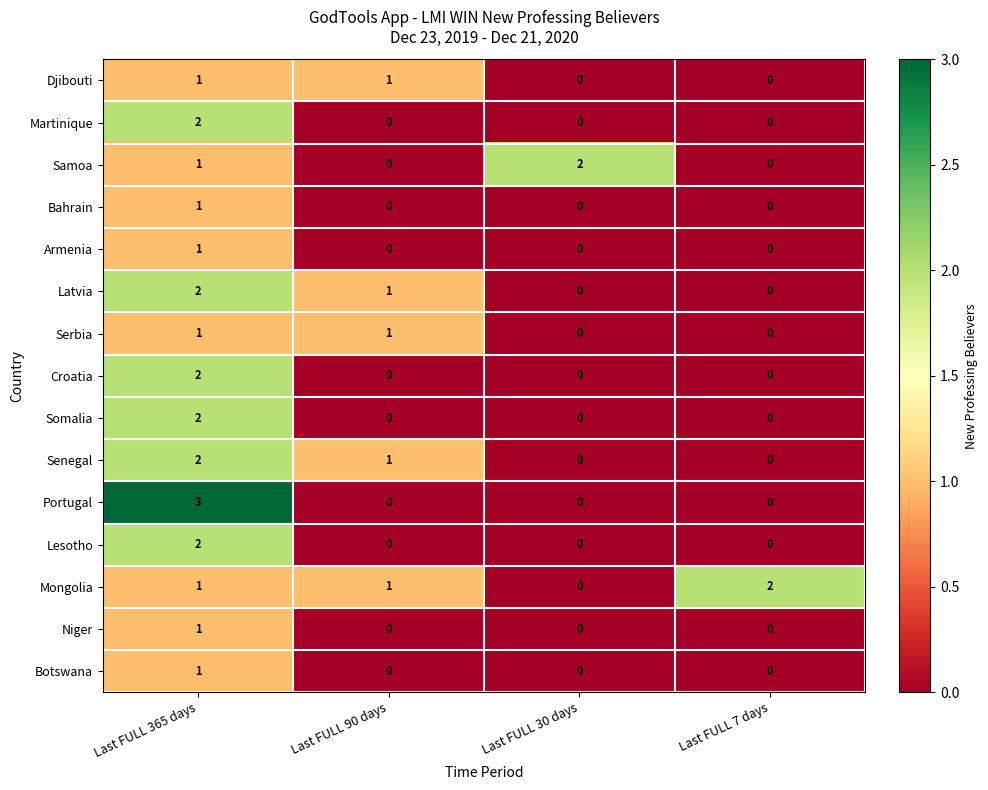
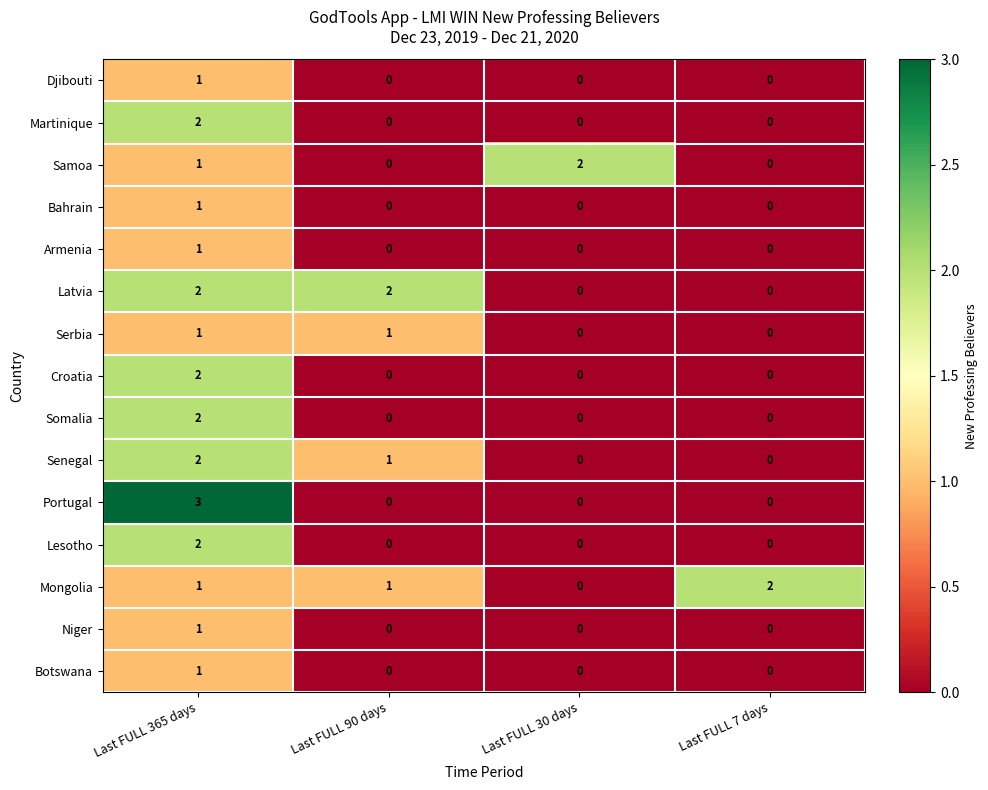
Djibouti, Last FULL 90 days: 1 -> 0
Latvia, Last FULL 90 days: 1 -> 2
